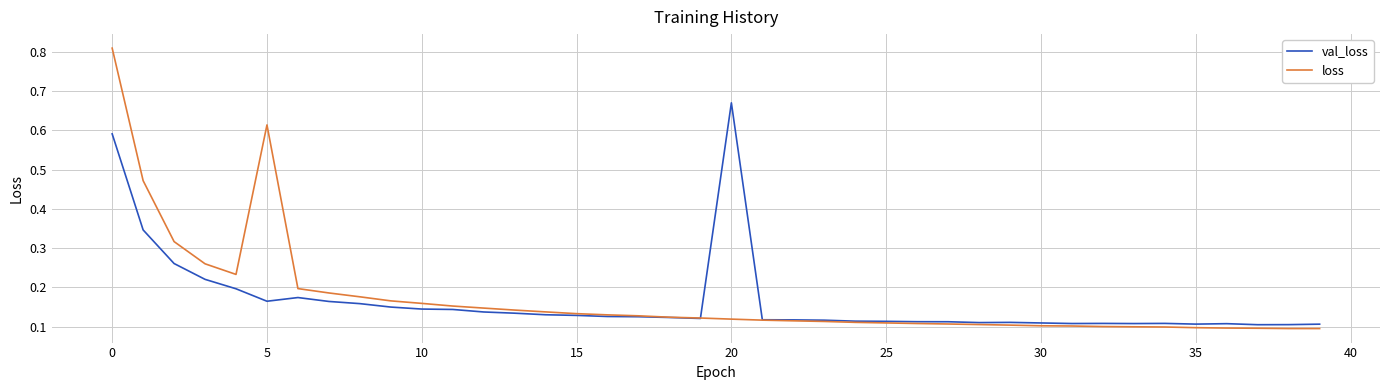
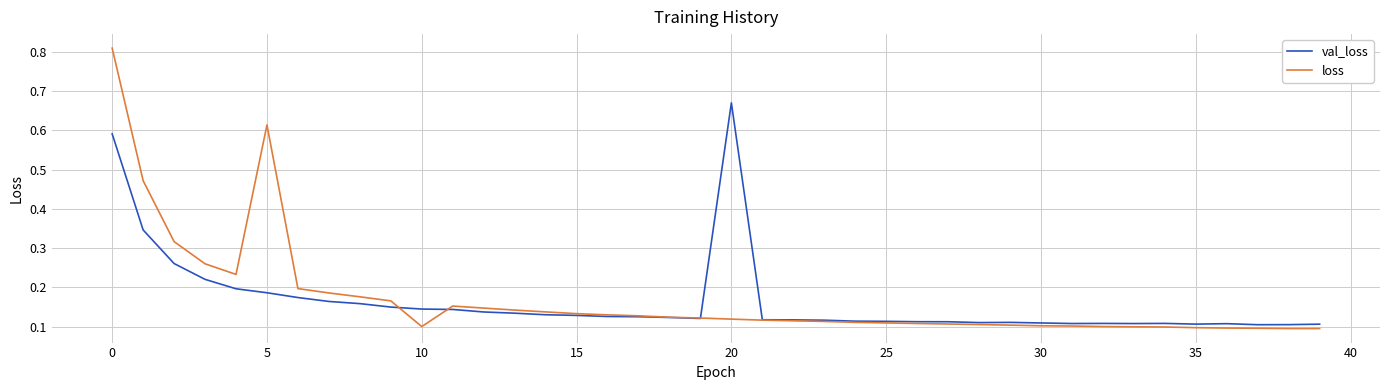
val_loss, 5: 0.16 -> 0.19
loss, 10: 0.16 -> 0.10
